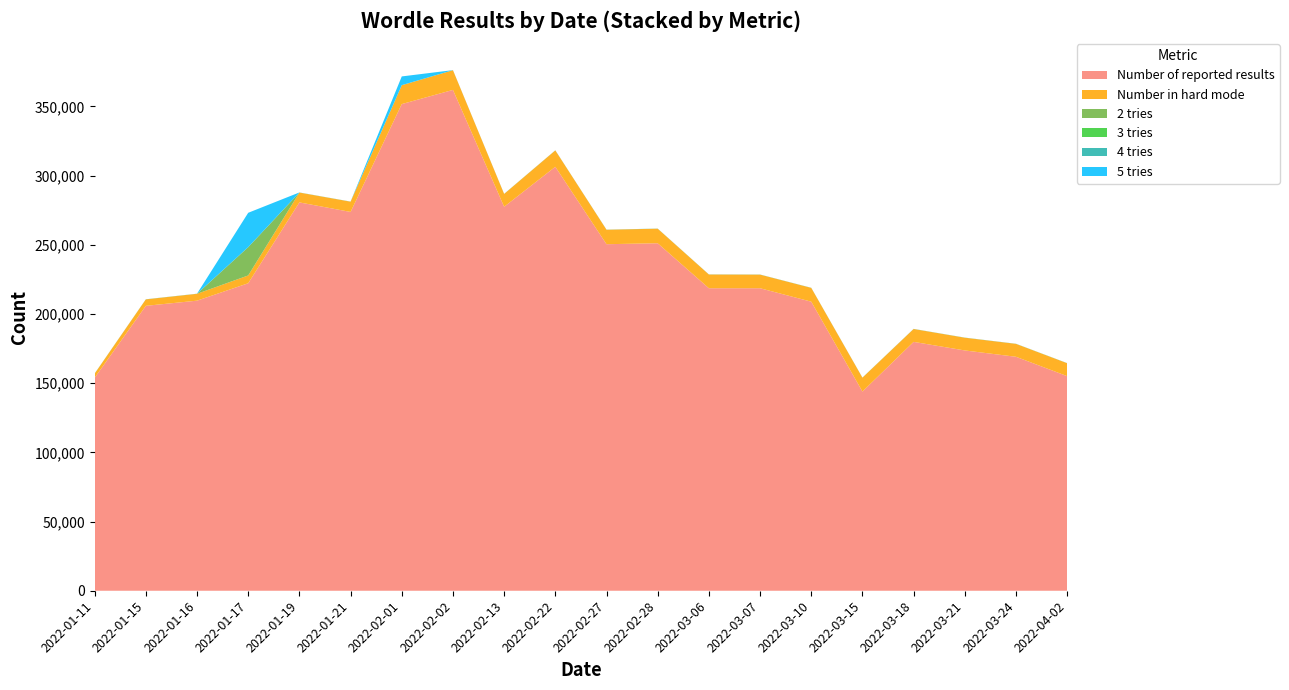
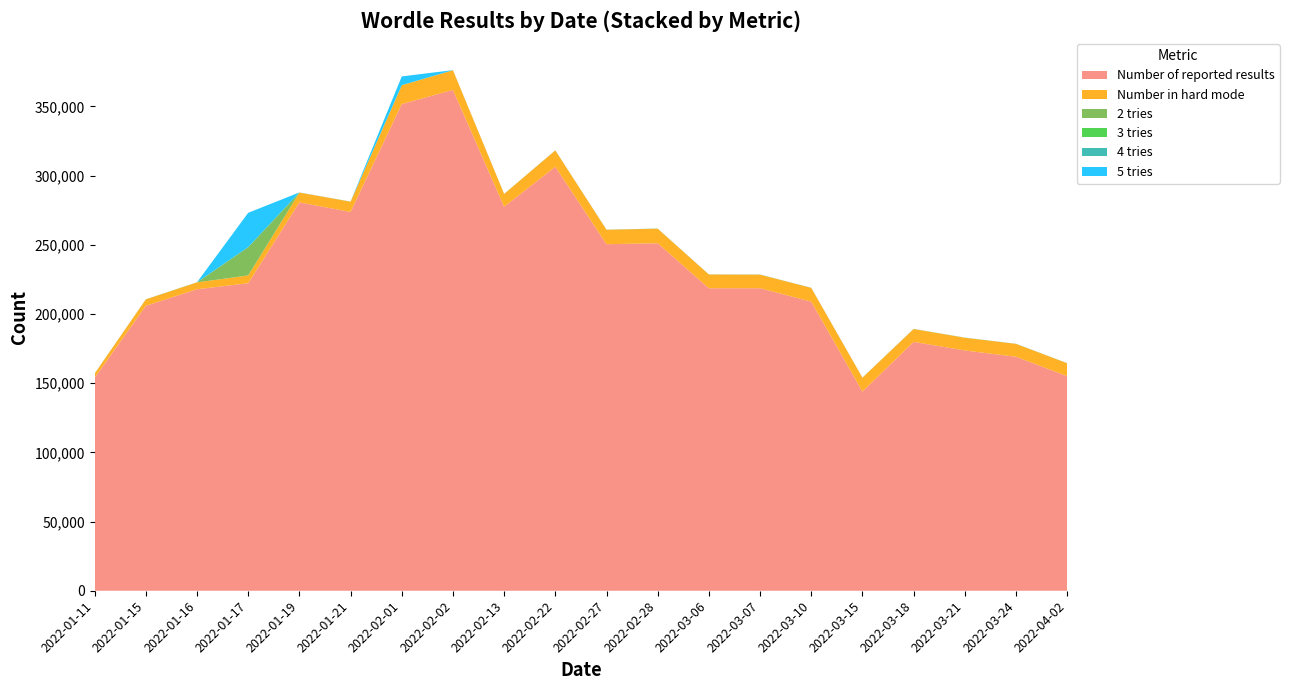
Number of reported results, 2022-01-16: 210,000 -> 218,000
